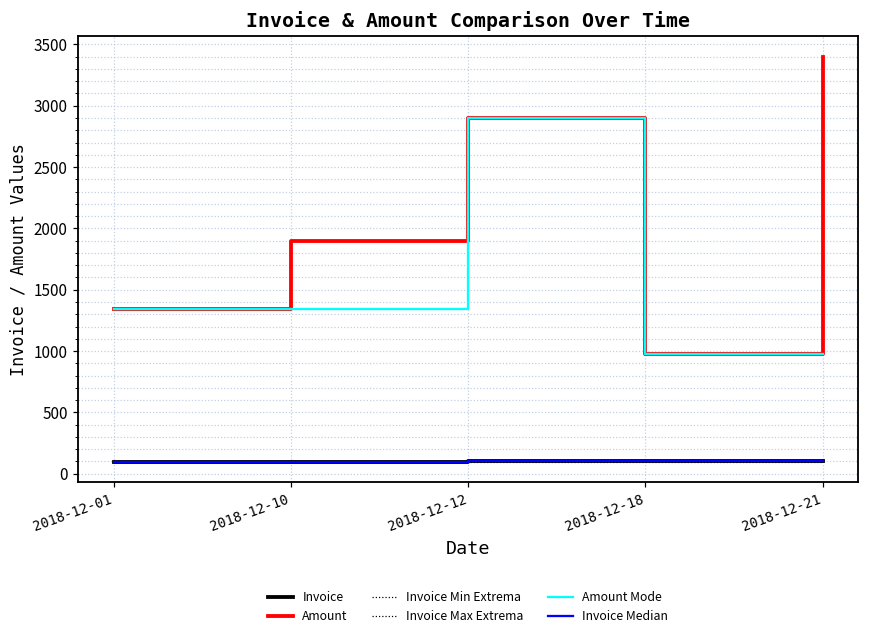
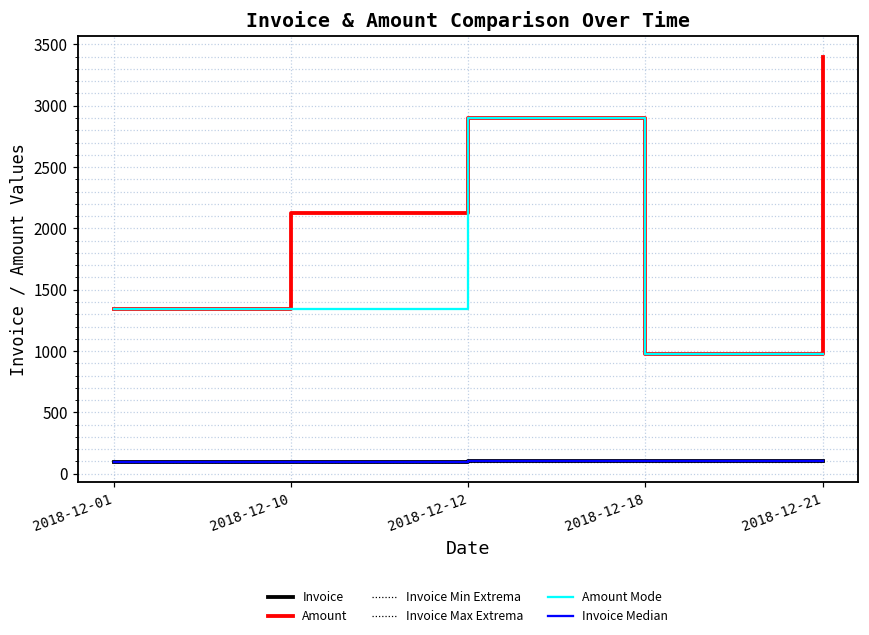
Amount, 2018-12-10: 1900 -> 2130
